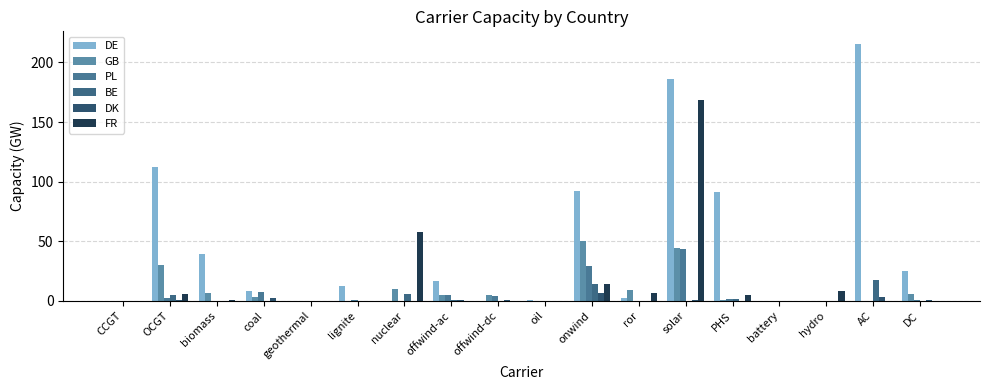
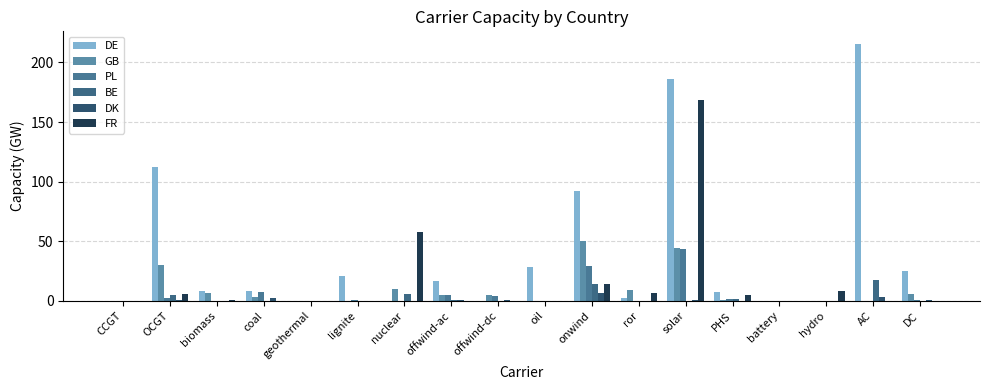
DE, biomass: 39 -> 8
DE, lignite: 13 -> 21
DE, oil: 1 -> 29
DE, PHS: 91 -> 8
